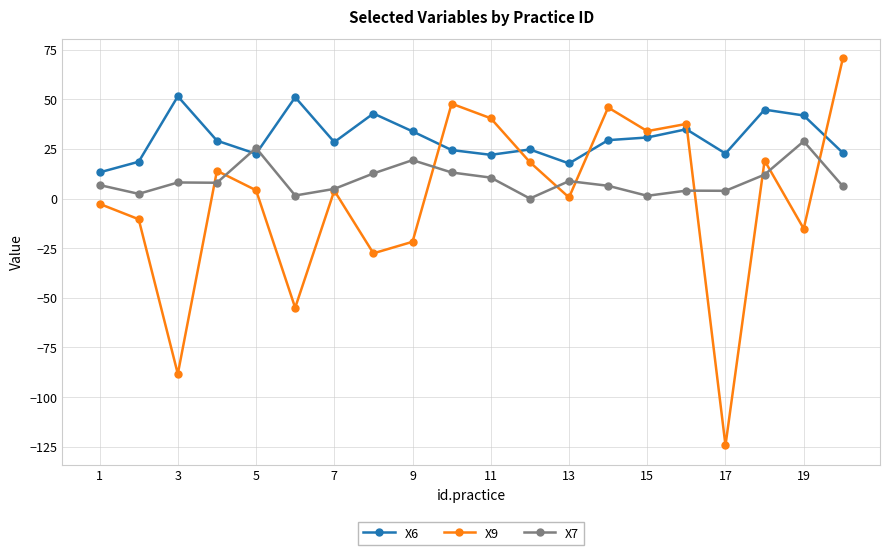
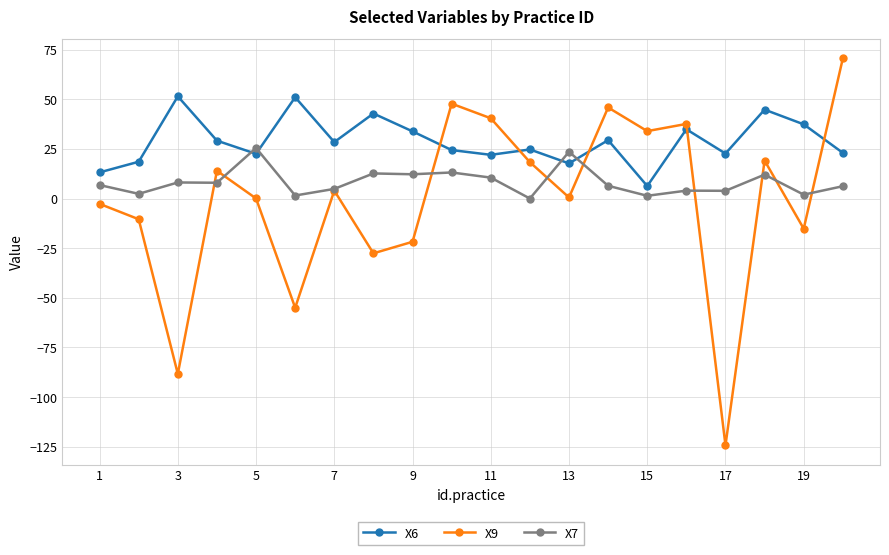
X9, 5: 4 -> 0
X7, 9: 19 -> 12
X7, 13: 9 -> 24
X6, 15: 31 -> 6
X6, 19: 42 -> 37
X7, 19: 29 -> 2
